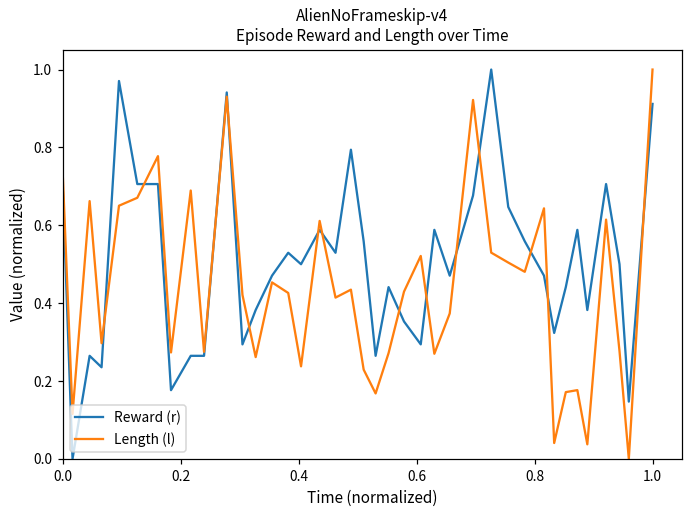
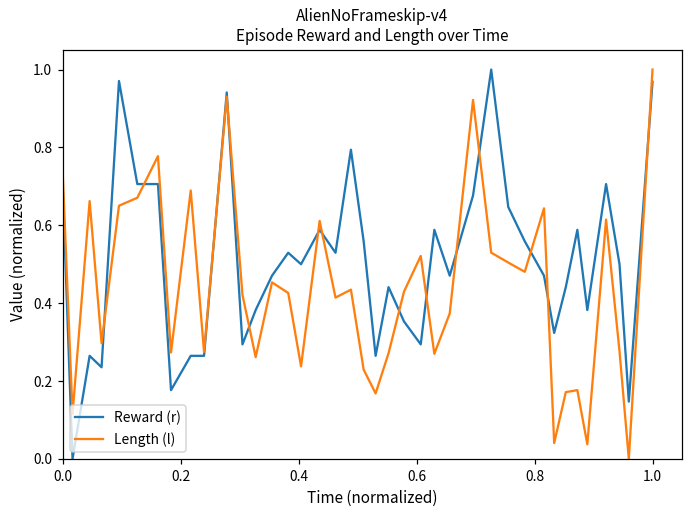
Reward (r), 1.0: 0.91 -> 0.97
